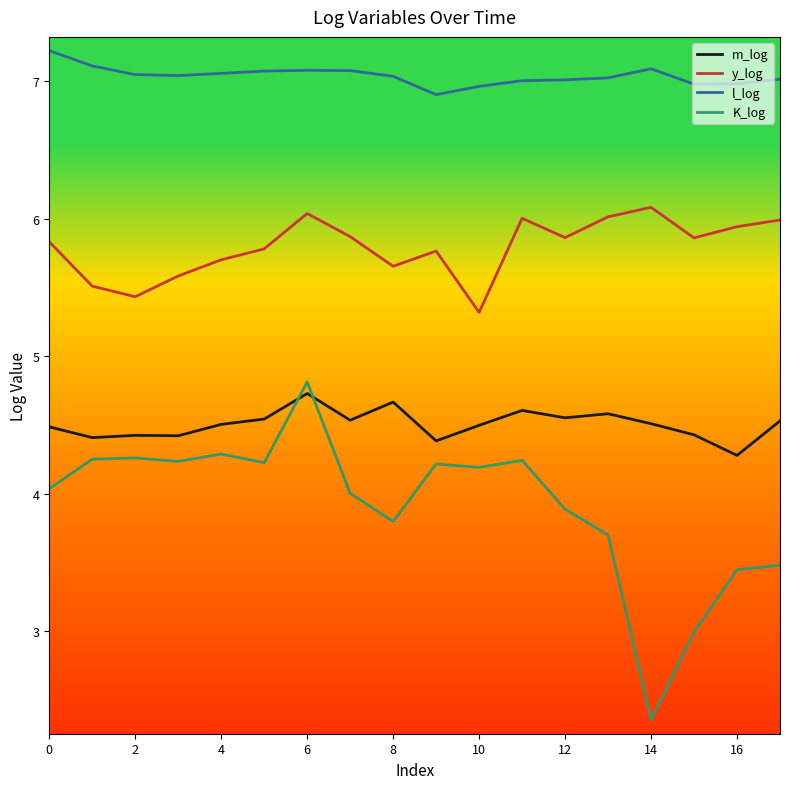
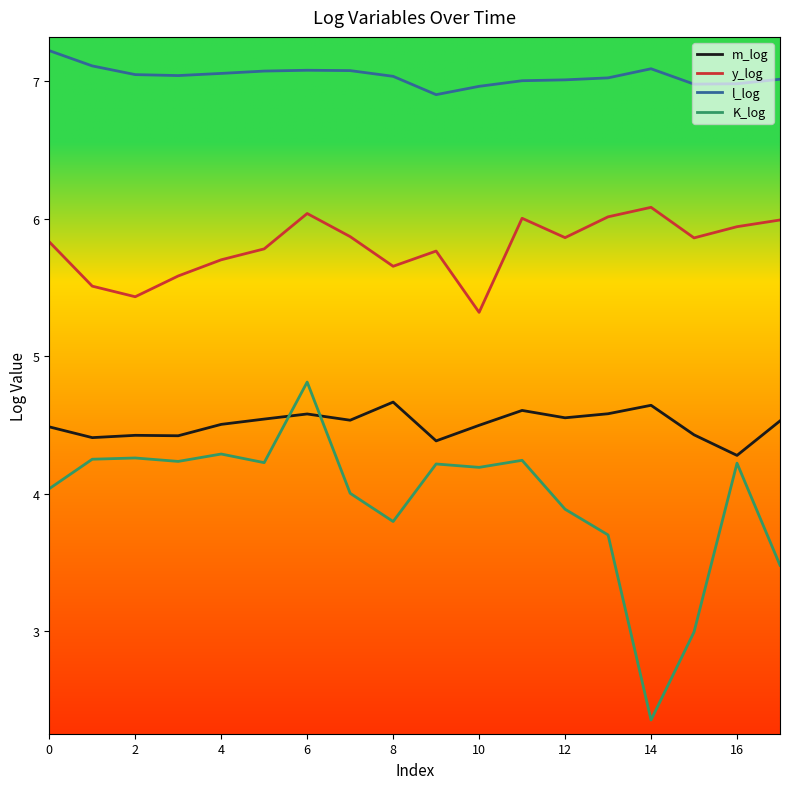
m_log, 6: 4.73 -> 4.58
m_log, 14: 4.51 -> 4.64
K_log, 16: 3.45 -> 4.22
